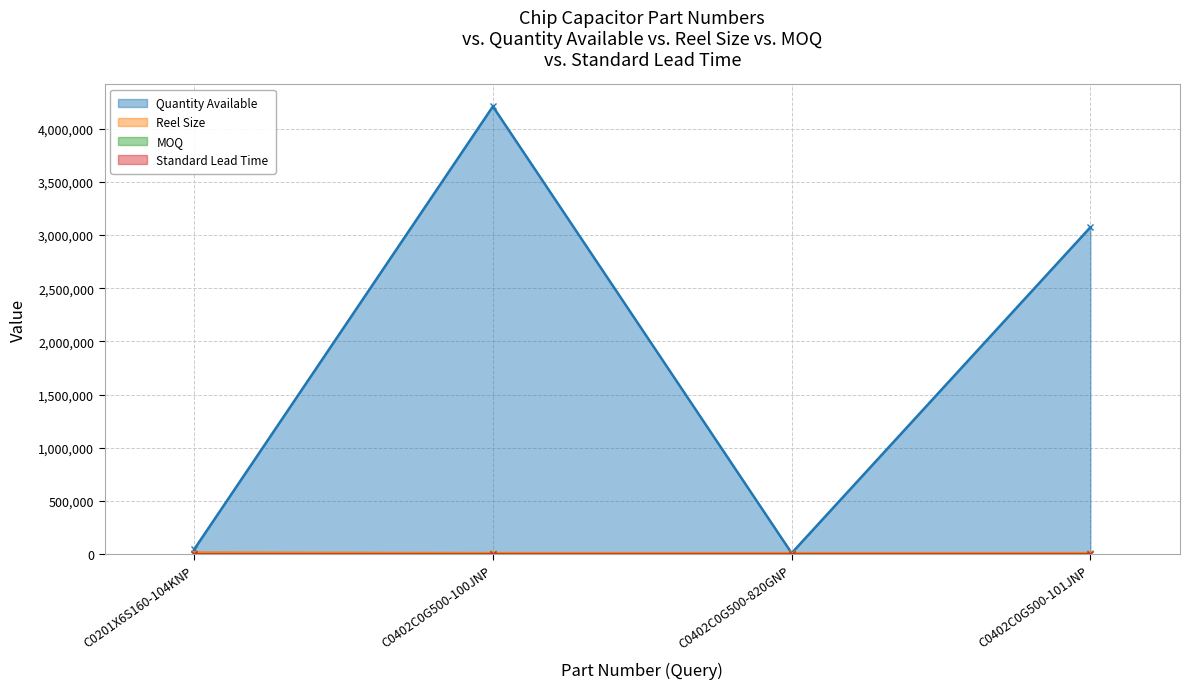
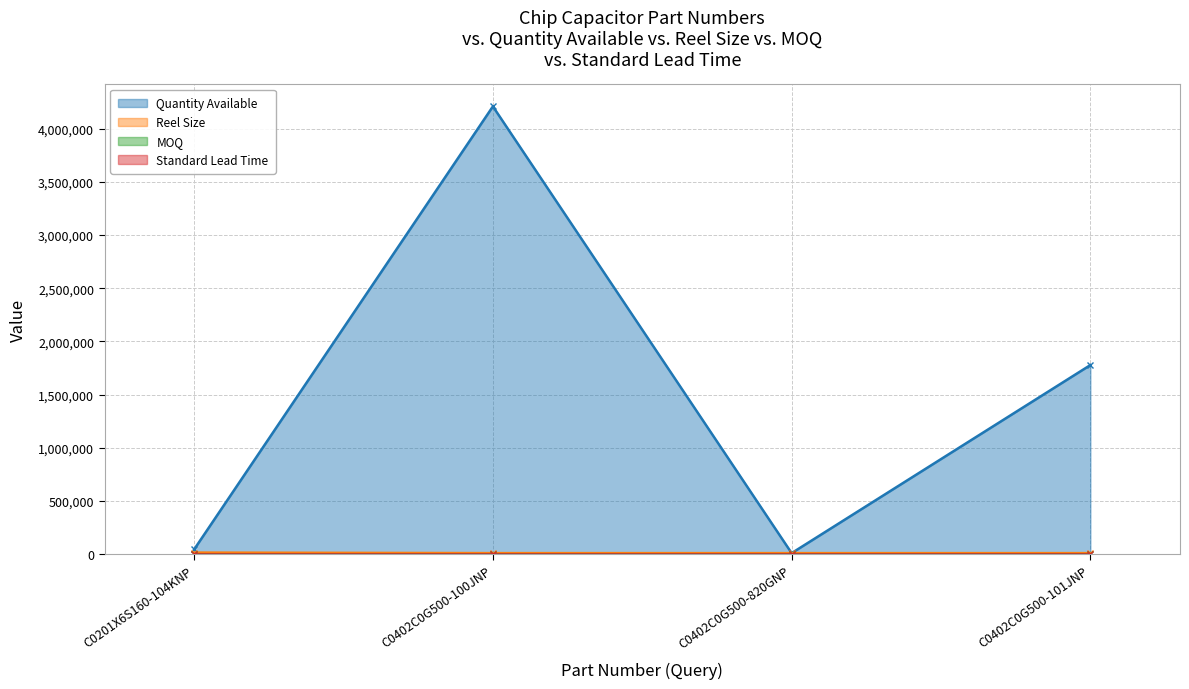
Quantity Available, C0402C0G500-101JNP: 3,070,000 -> 1,780,000
